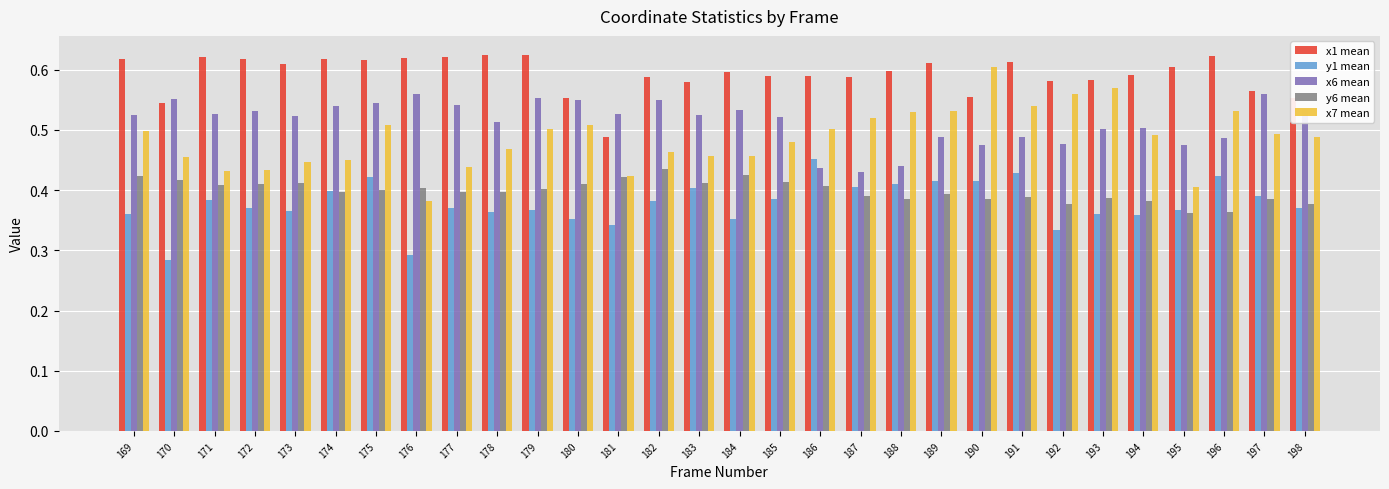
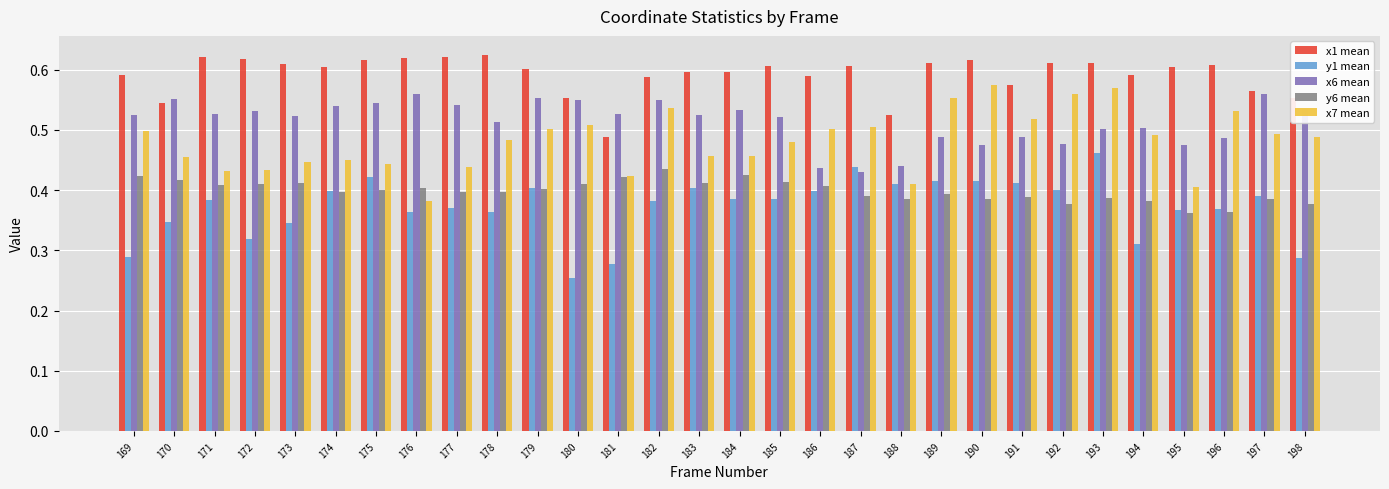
x1 mean, 169: 0.62 -> 0.59
y1 mean, 169: 0.36 -> 0.29
y1 mean, 170: 0.28 -> 0.35
y1 mean, 172: 0.37 -> 0.32
y1 mean, 173: 0.37 -> 0.35
x1 mean, 174: 0.62 -> 0.60
x7 mean, 175: 0.51 -> 0.44
y1 mean, 176: 0.29 -> 0.36
x7 mean, 178: 0.47 -> 0.48
x1 mean, 179: 0.62 -> 0.60
y1 mean, 179: 0.37 -> 0.40
y1 mean, 180: 0.35 -> 0.25
y1 mean, 181: 0.34 -> 0.28
x7 mean, 182: 0.46 -> 0.54
x1 mean, 183: 0.58 -> 0.60
y1 mean, 184: 0.35 -> 0.39
x1 mean, 185: 0.59 -> 0.61
y1 mean, 186: 0.45 -> 0.40
x1 mean, 187: 0.59 -> 0.61
y1 mean, 187: 0.40 -> 0.44
x7 mean, 187: 0.52 -> 0.50
x1 mean, 188: 0.60 -> 0.53
x7 mean, 188: 0.53 -> 0.41
x7 mean, 189: 0.53 -> 0.55
x1 mean, 190: 0.56 -> 0.62
x7 mean, 190: 0.60 -> 0.57
x1 mean, 191: 0.61 -> 0.58
y1 mean, 191: 0.43 -> 0.41
x7 mean, 191: 0.54 -> 0.52
x1 mean, 192: 0.58 -> 0.61
y1 mean, 192: 0.33 -> 0.40
x1 mean, 193: 0.58 -> 0.61
y1 mean, 193: 0.36 -> 0.46
y1 mean, 194: 0.36 -> 0.31
x1 mean, 196: 0.62 -> 0.61
y1 mean, 196: 0.42 -> 0.37
y1 mean, 198: 0.37 -> 0.29
